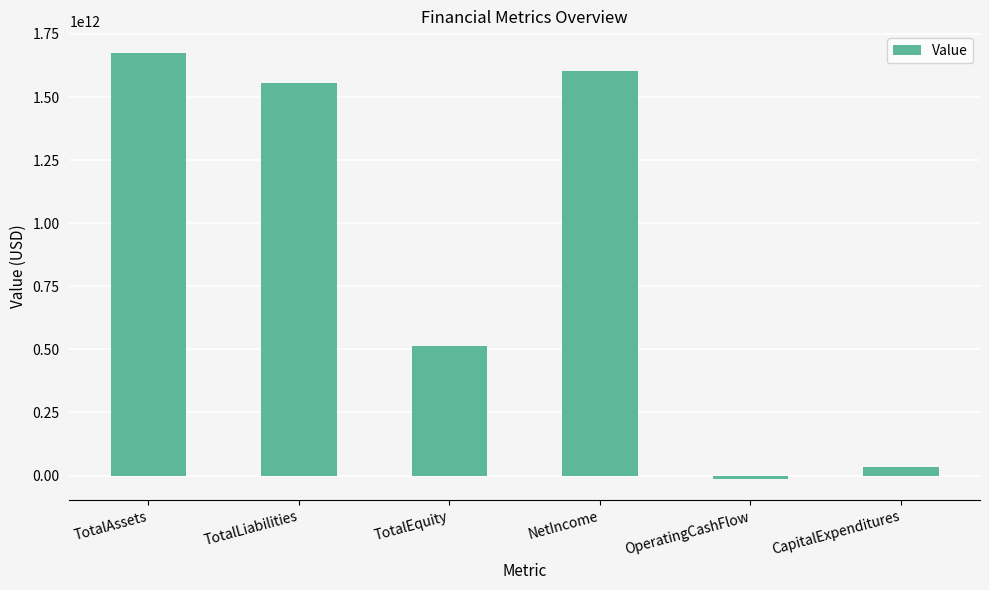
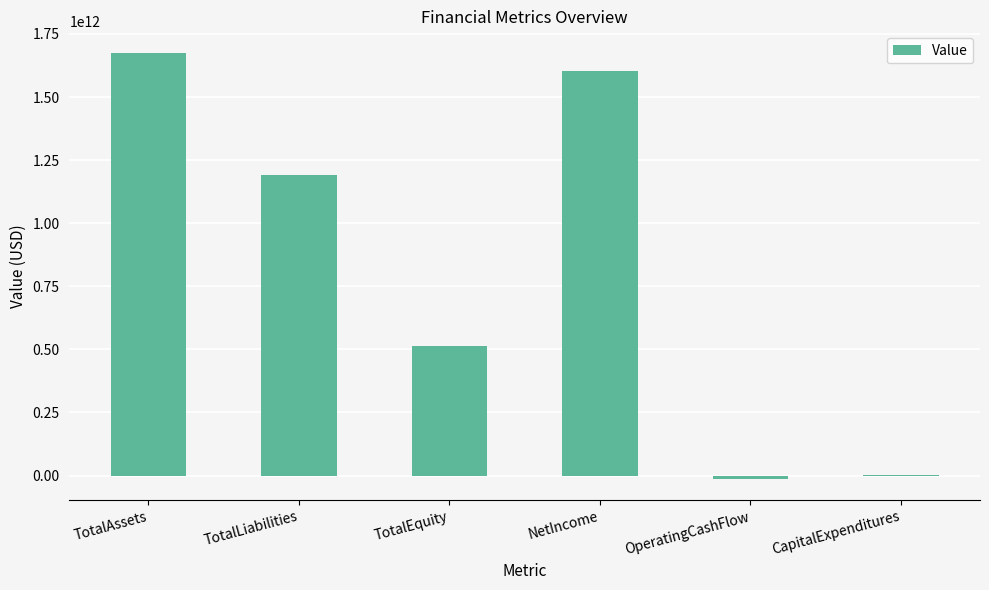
TotalLiabilities: 1550000000000 -> 1190000000000
CapitalExpenditures: 30000000000 -> 0
